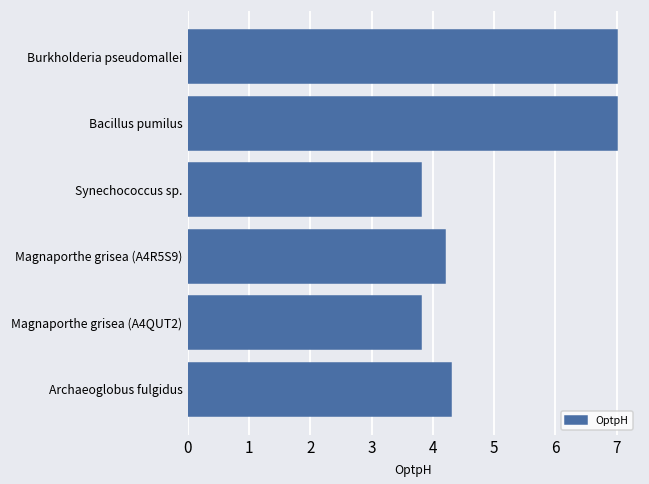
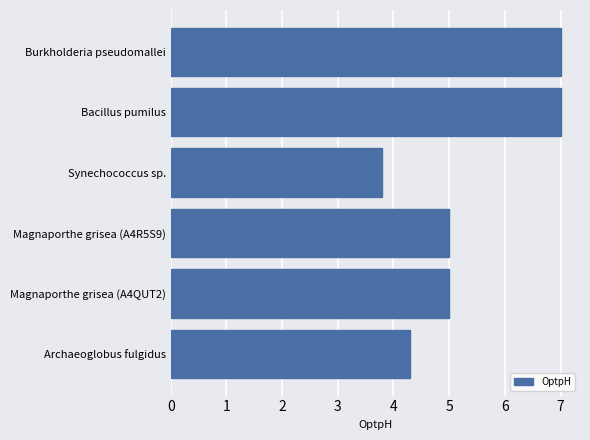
Magnaporthe grisea (A4R5S9): 4.2 -> 5.0
Magnaporthe grisea (A4QUT2): 3.8 -> 5.0
